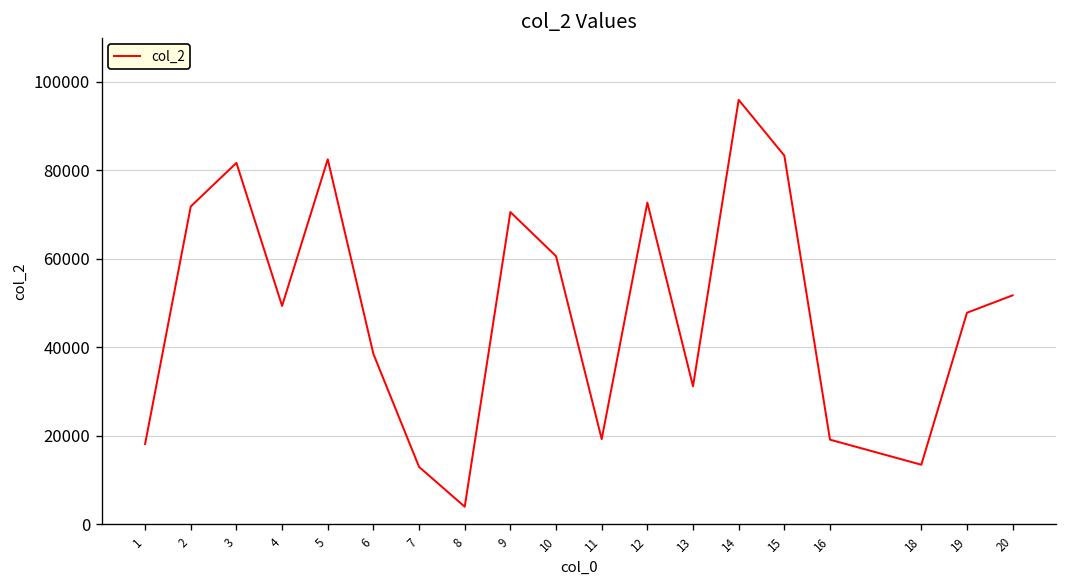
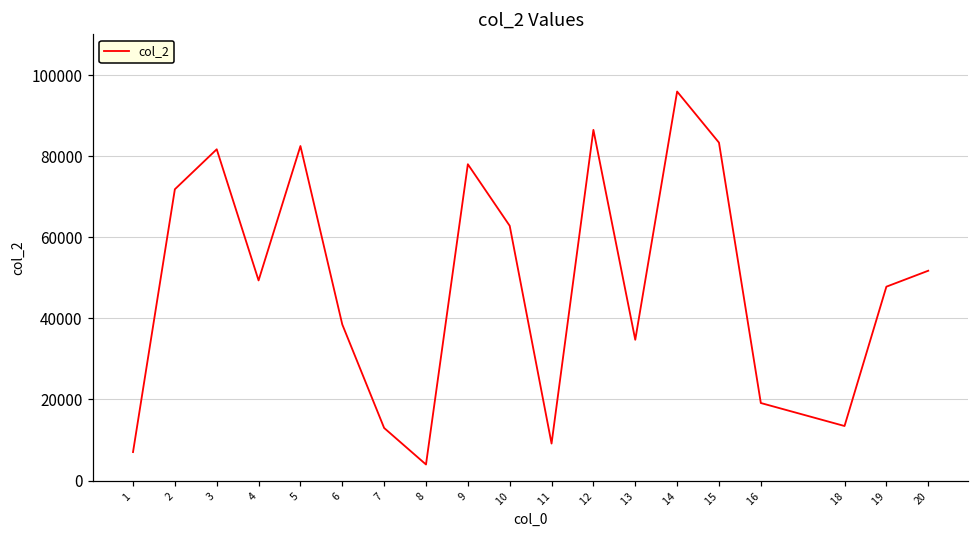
1: 18000 -> 7000
9: 71000 -> 78000
10: 61000 -> 63000
11: 19000 -> 9000
12: 73000 -> 86000
13: 31000 -> 35000
